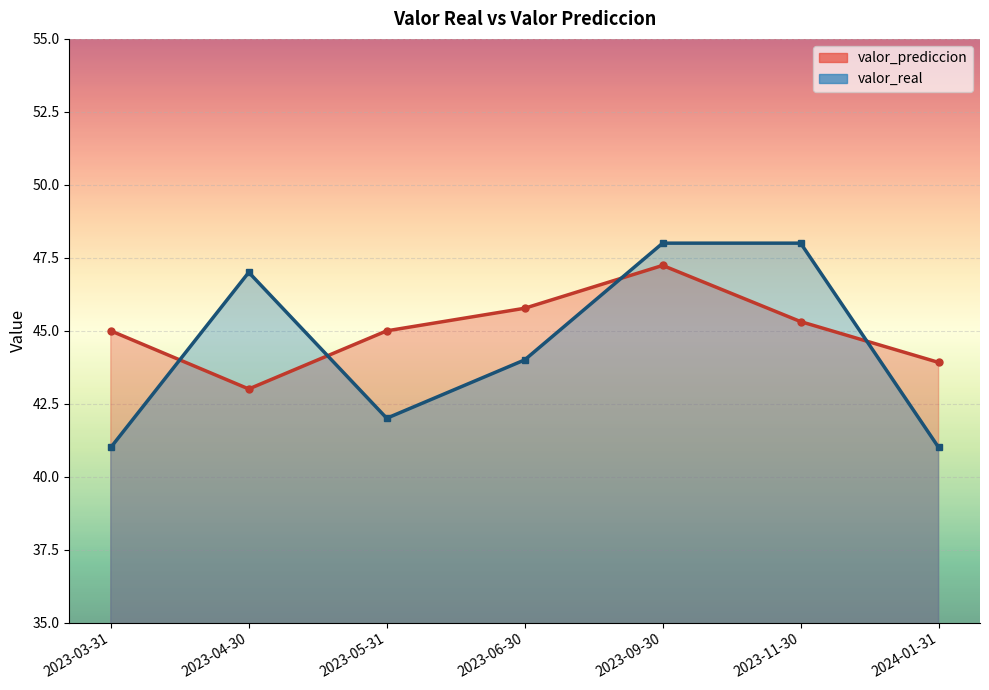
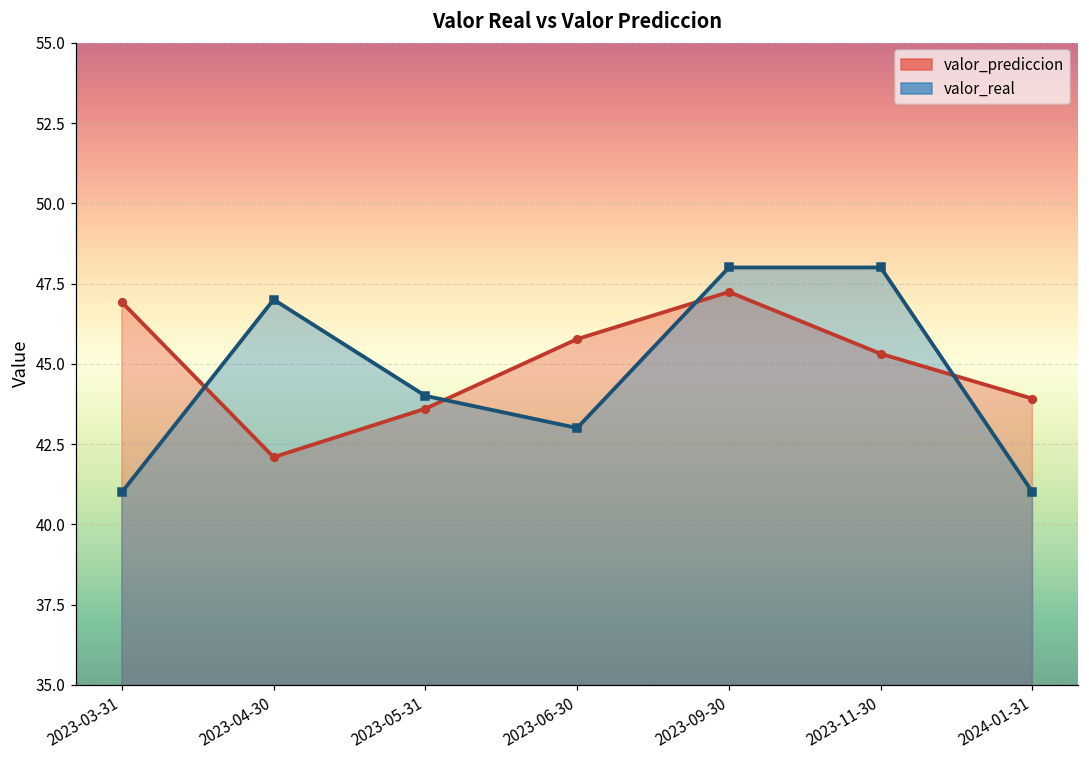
valor_prediccion, 2023-03-31: 45.0 -> 46.9
valor_prediccion, 2023-04-30: 43.0 -> 42.1
valor_prediccion, 2023-05-31: 45.0 -> 43.6
valor_real, 2023-05-31: 42 -> 44
valor_real, 2023-06-30: 44 -> 43
